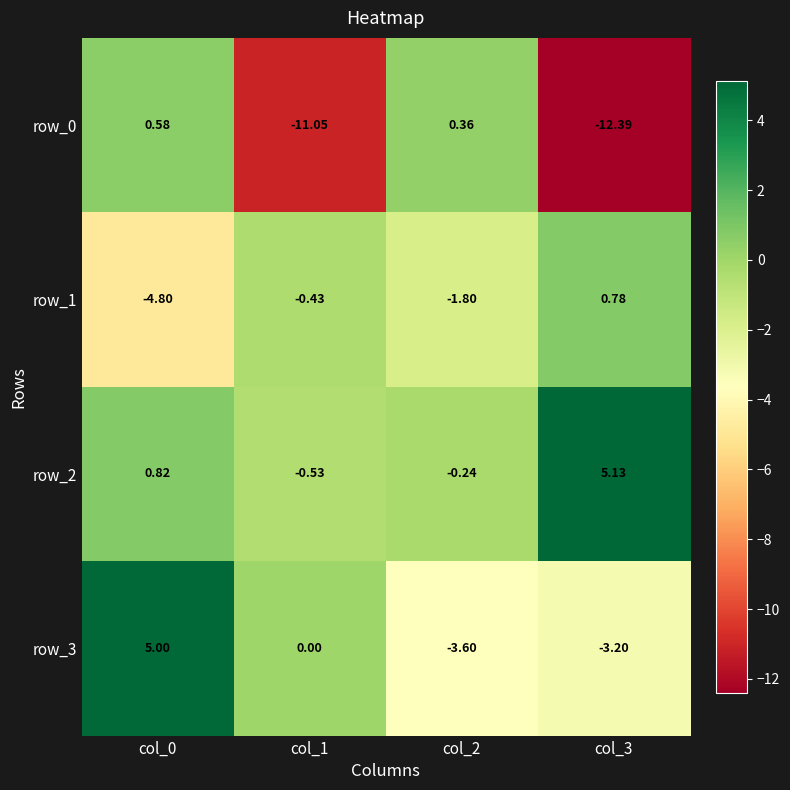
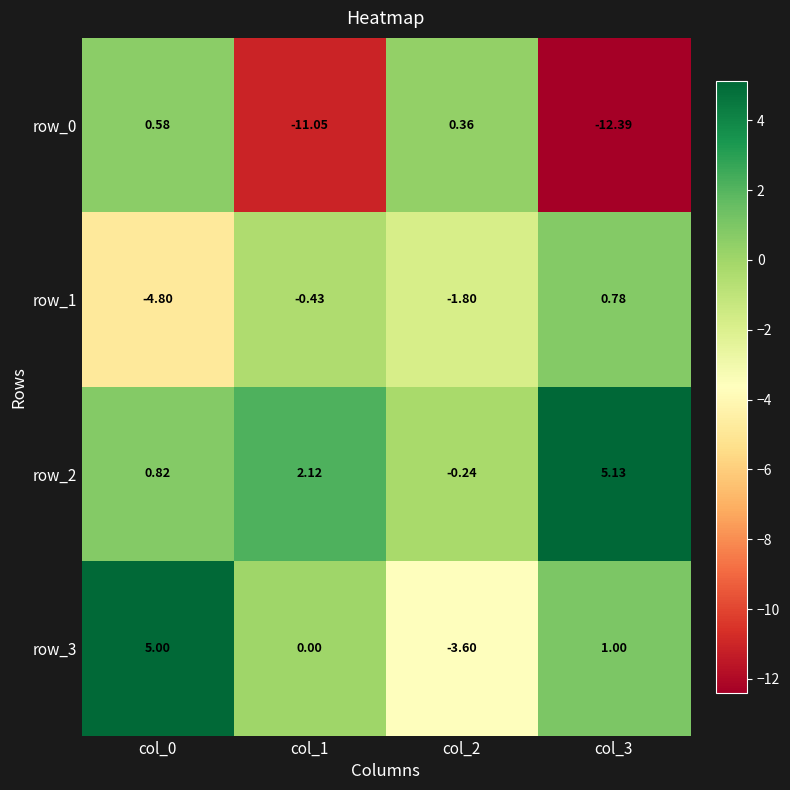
row_2, col_1: -0.53 -> 2.12
row_3, col_3: -3.20 -> 1.00
